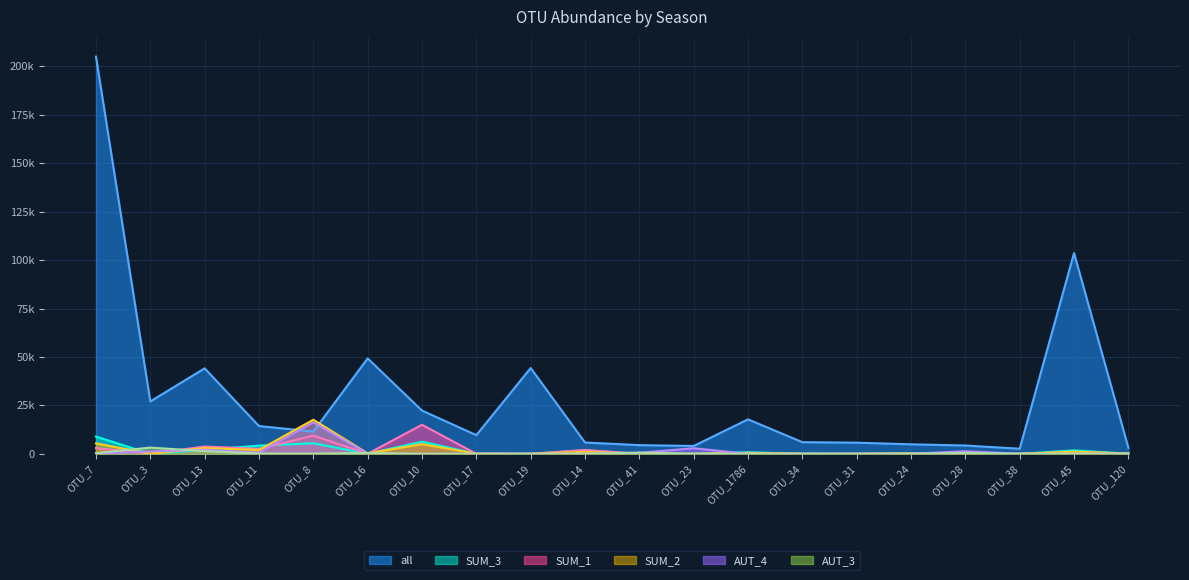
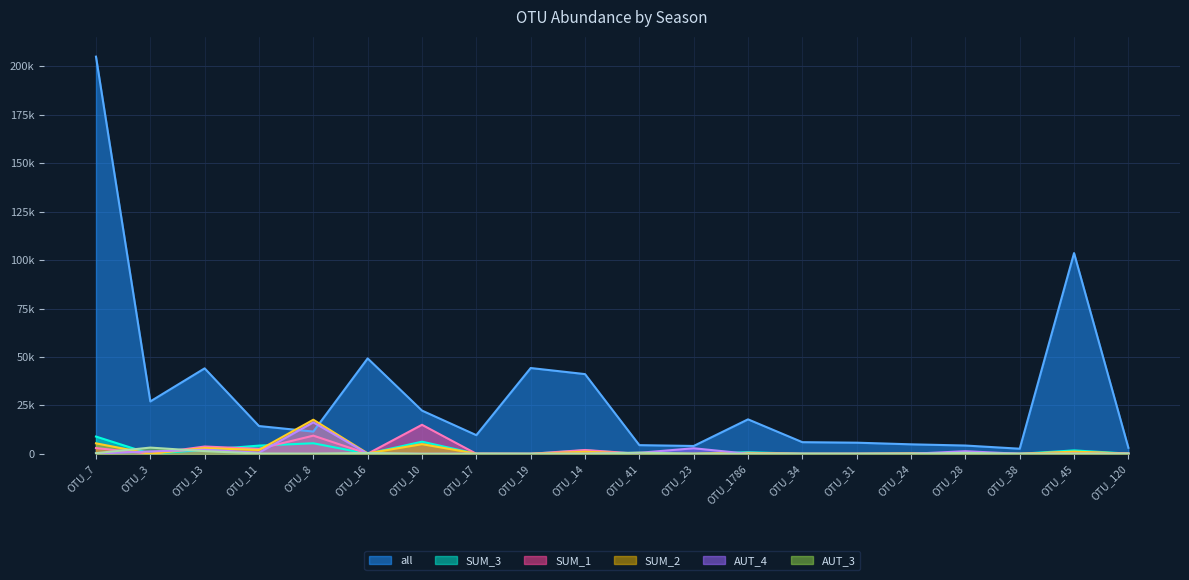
all, OTU_14: 6000 -> 41000
